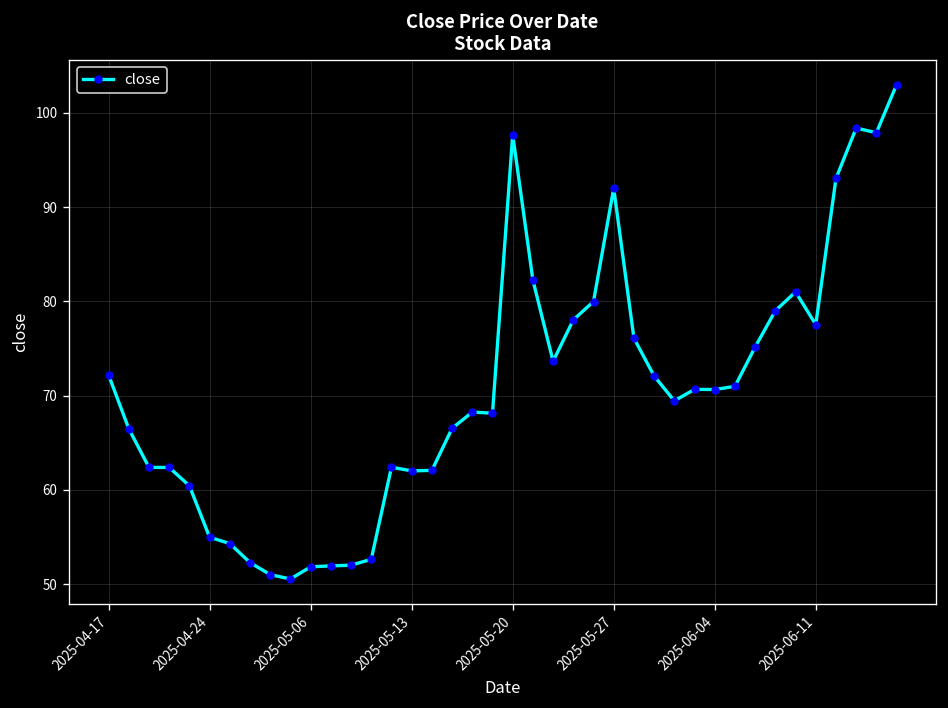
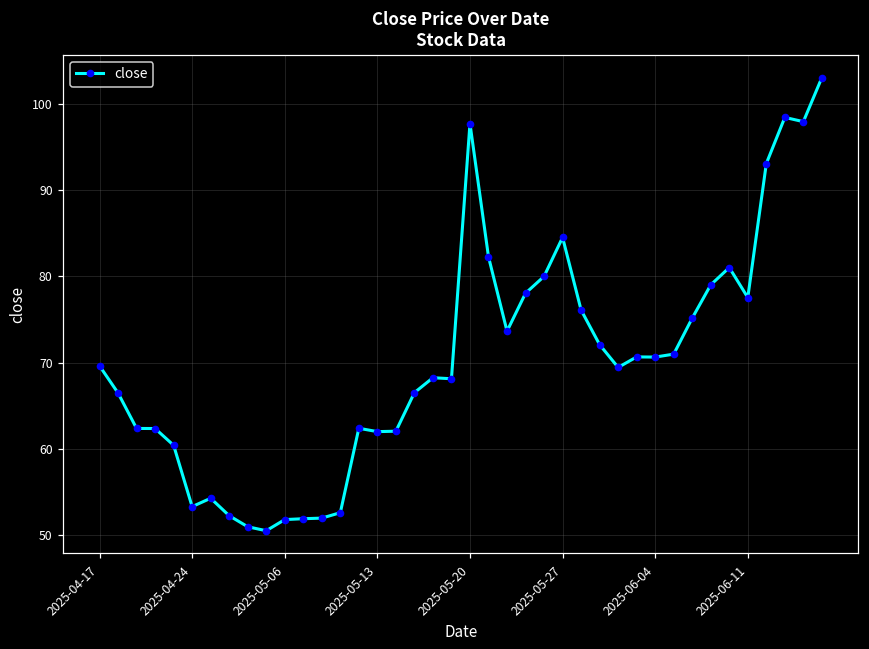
2025-04-17: 72 -> 70
2025-04-24: 55 -> 53
2025-05-27: 92 -> 85
